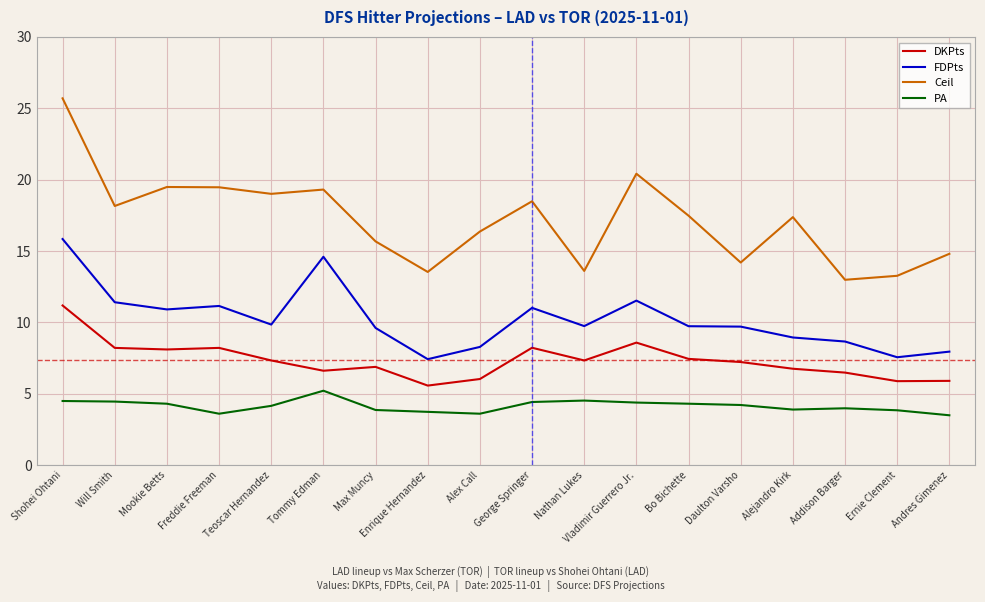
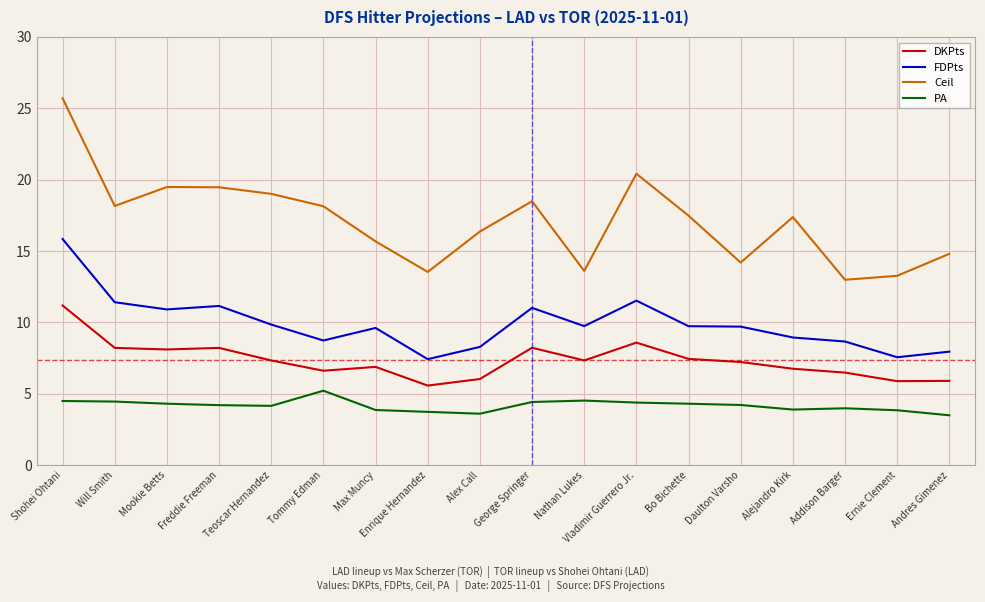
PA, Freddie Freeman: 3.6 -> 4.2
FDPts, Tommy Edman: 14.6 -> 8.7
Ceil, Tommy Edman: 19.3 -> 18.1
